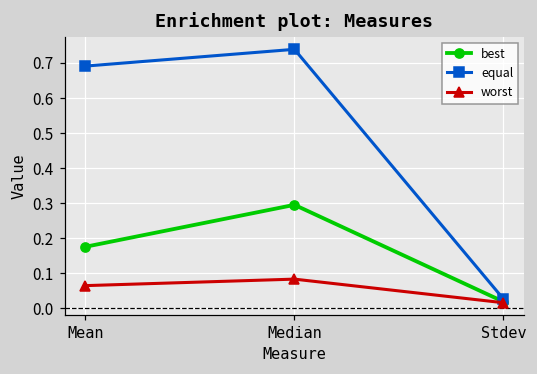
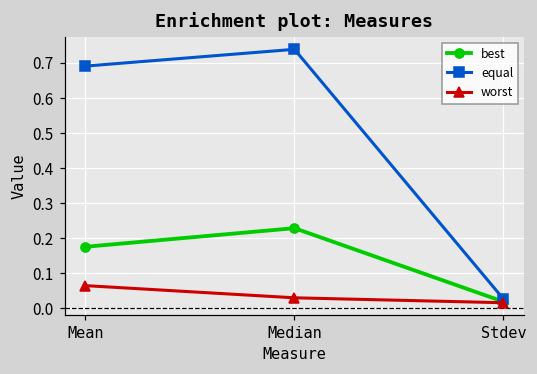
best, Median: 0.29 -> 0.23
worst, Median: 0.08 -> 0.03
